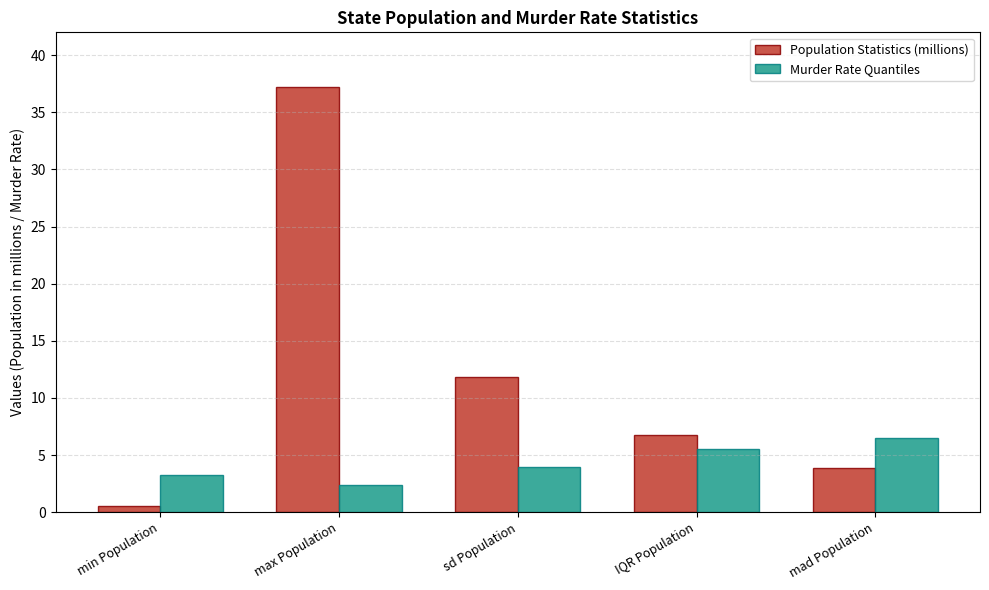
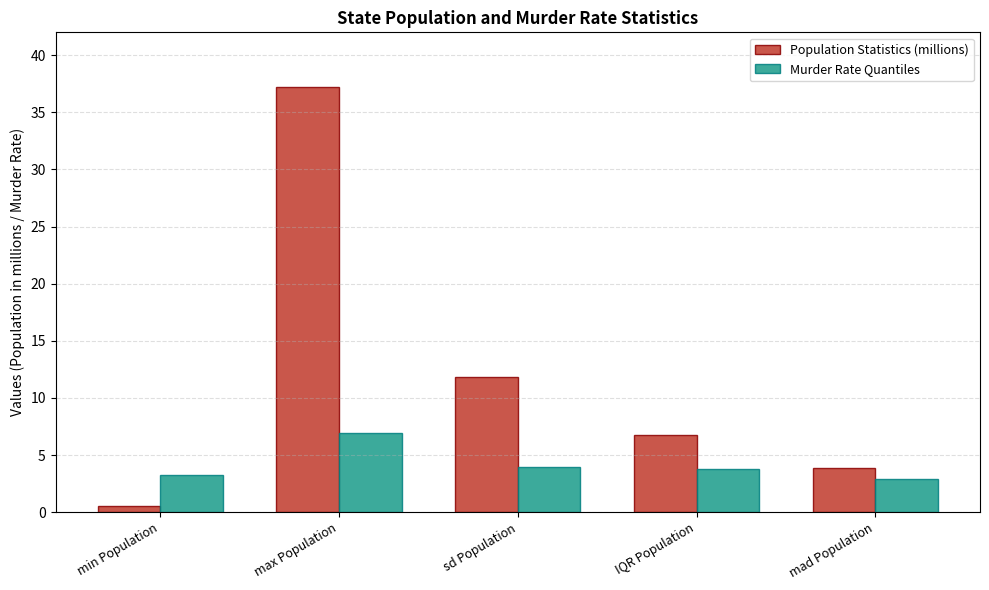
Murder Rate Quantiles, max Population: 2.4 -> 6.9
Murder Rate Quantiles, IQR Population: 5.6 -> 3.8
Murder Rate Quantiles, mad Population: 6.5 -> 2.9
